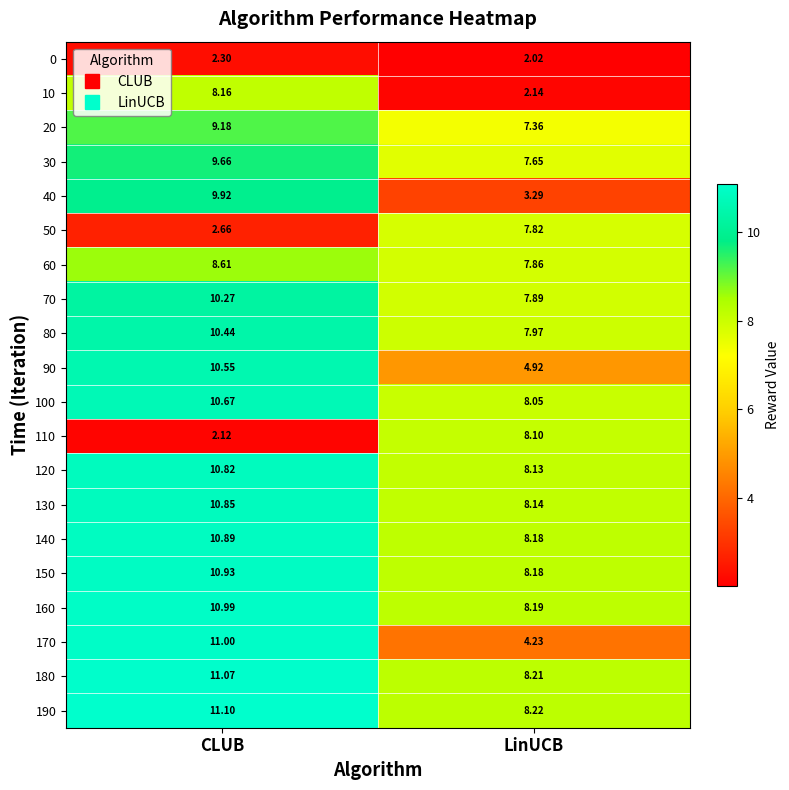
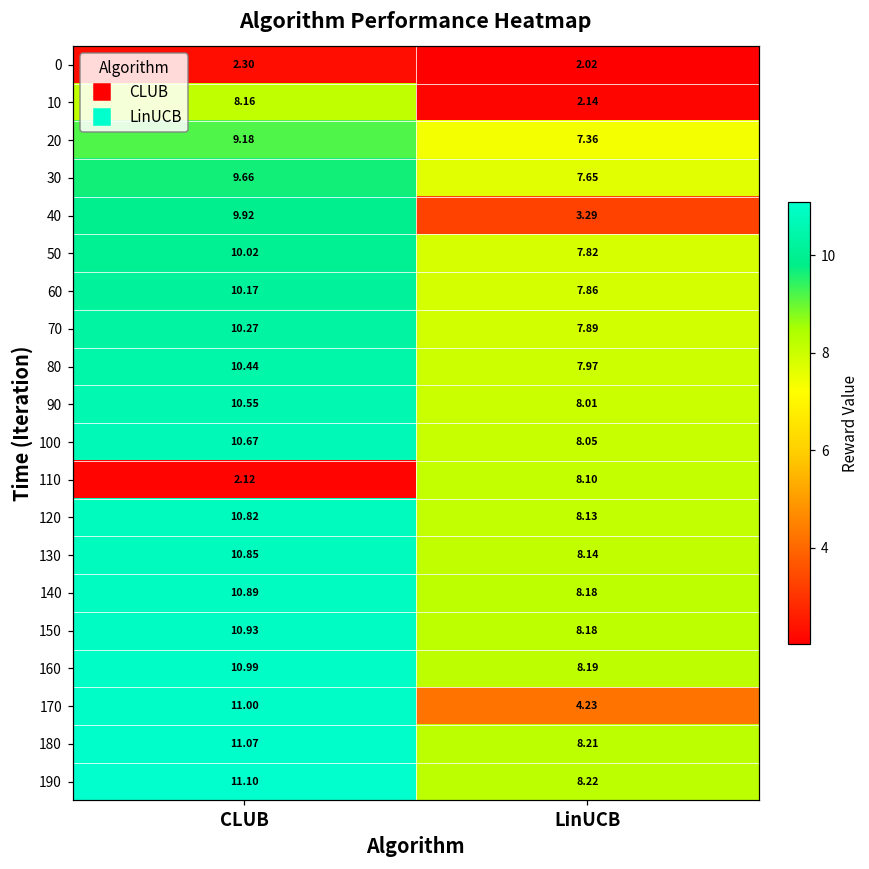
50, CLUB: 2.66 -> 10.02
60, CLUB: 8.61 -> 10.17
90, LinUCB: 4.92 -> 8.01
